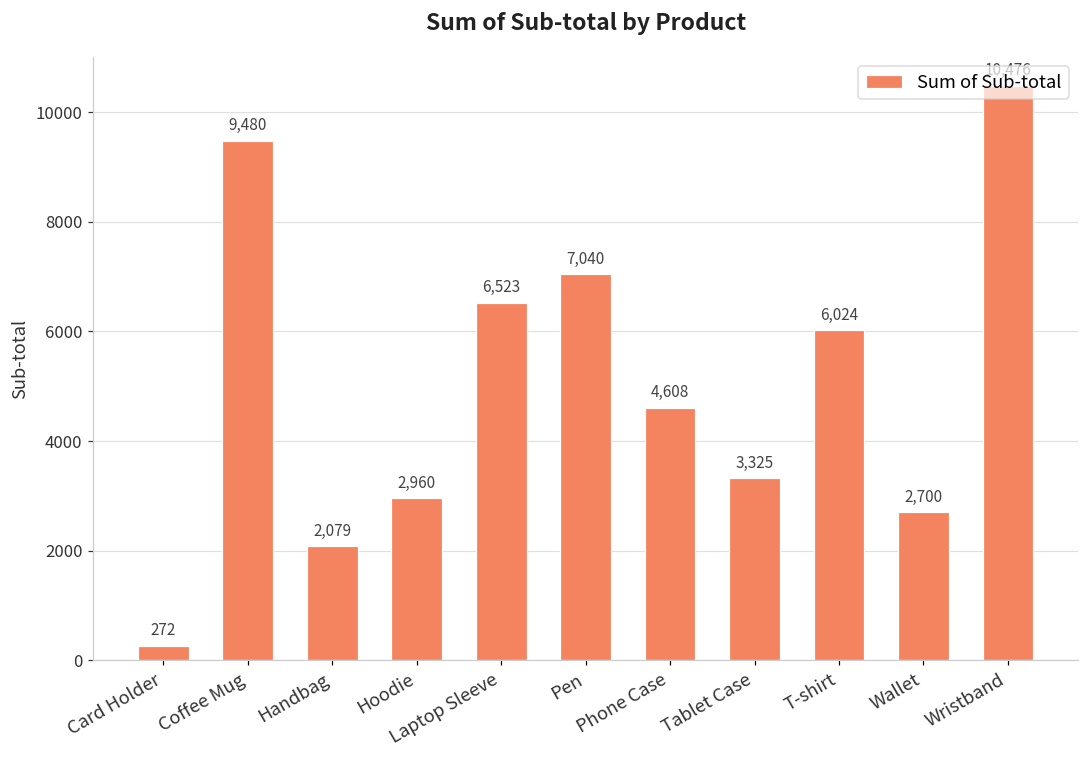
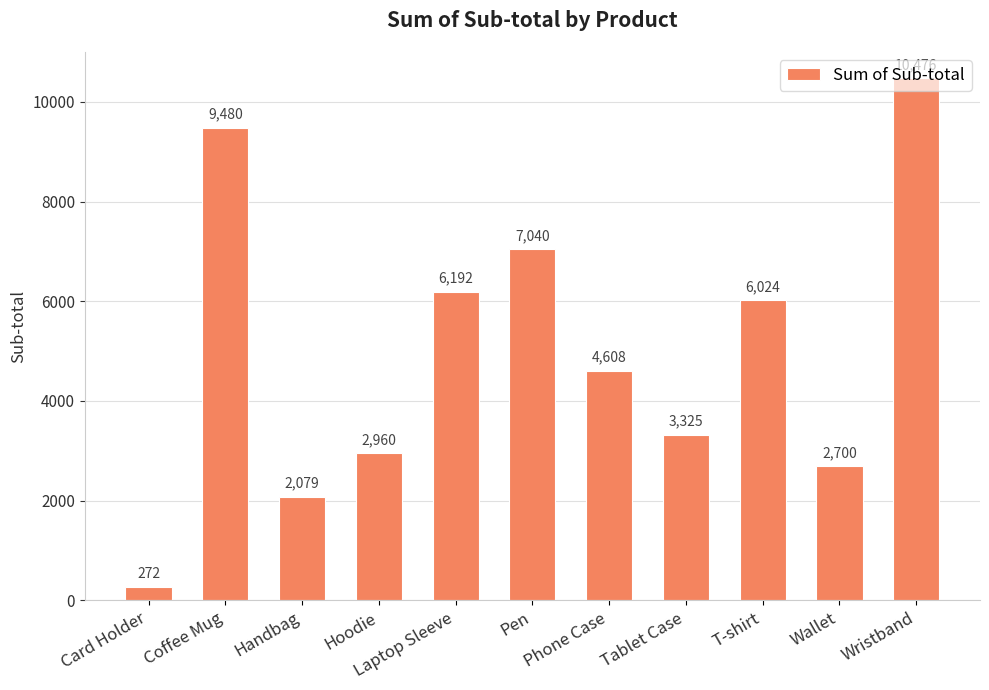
Laptop Sleeve: 6,523 -> 6,192
